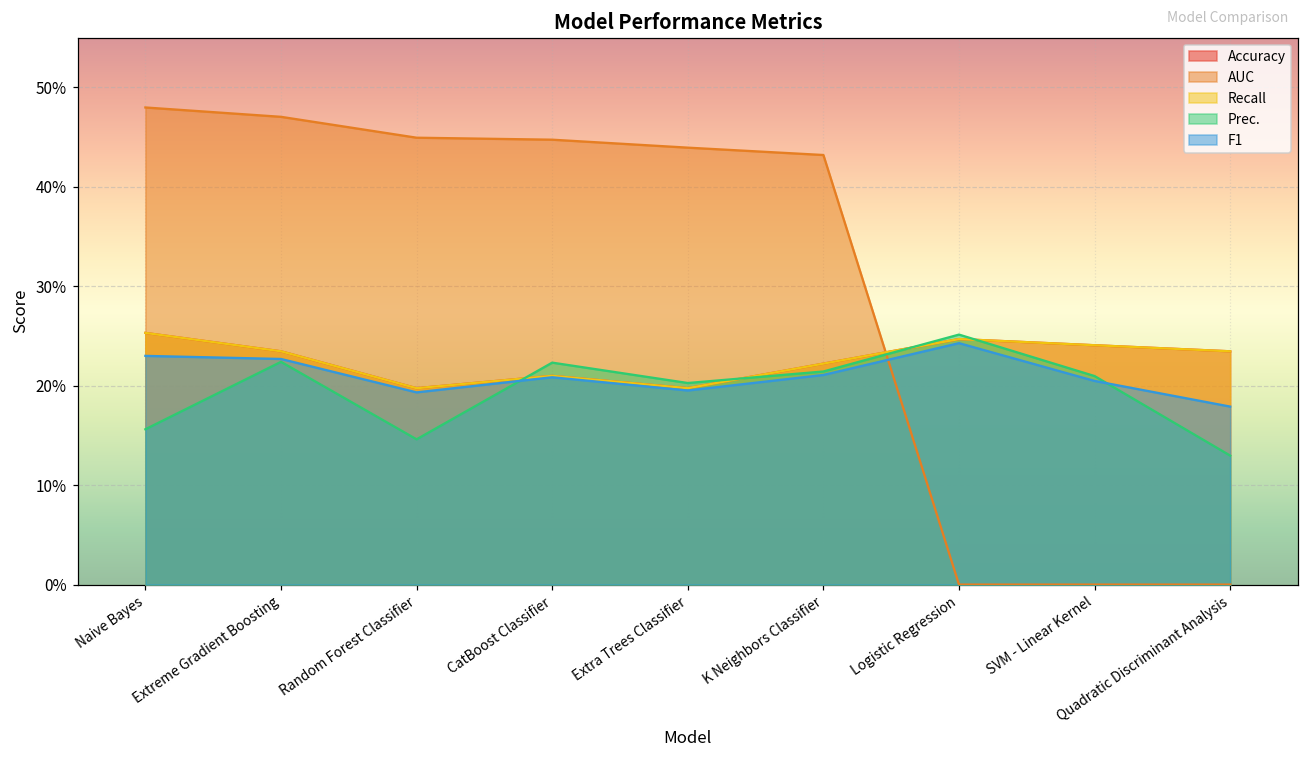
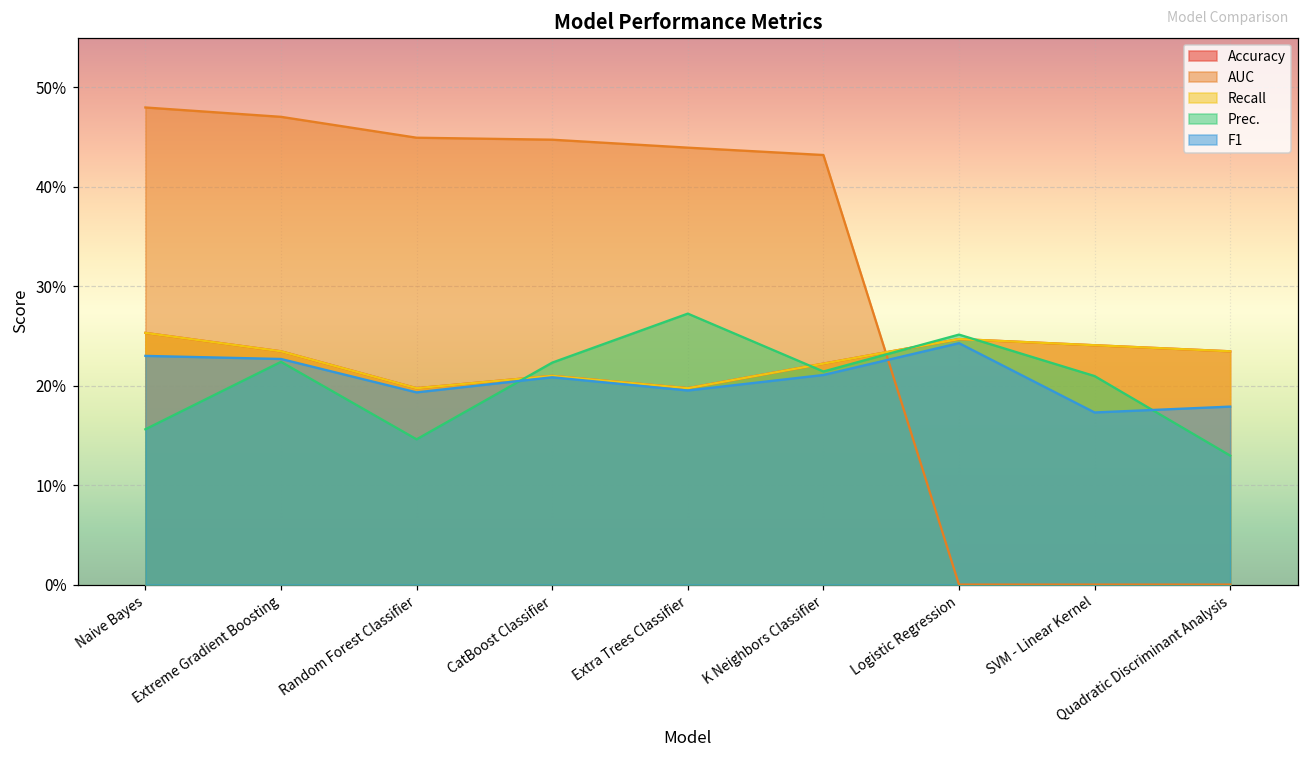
Prec., Extra Trees Classifier: 20% -> 27%
F1, SVM - Linear Kernel: 20% -> 17%
